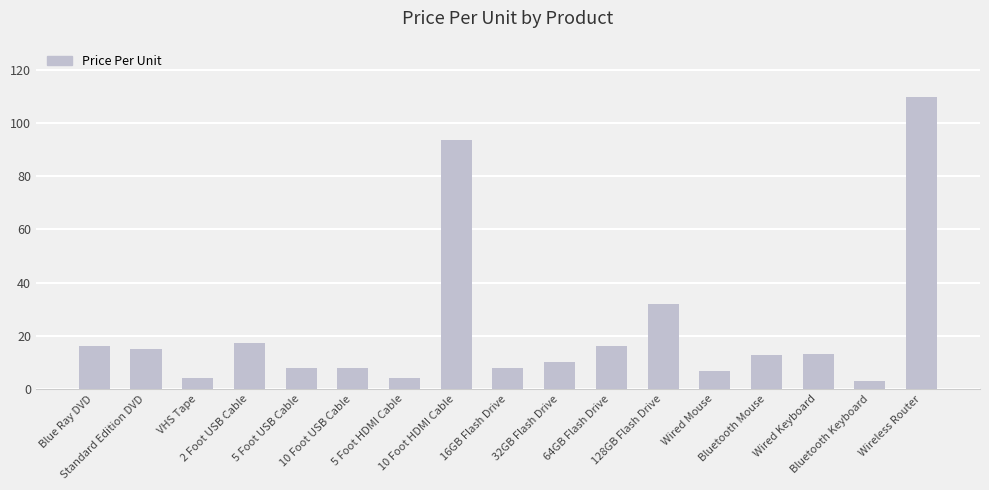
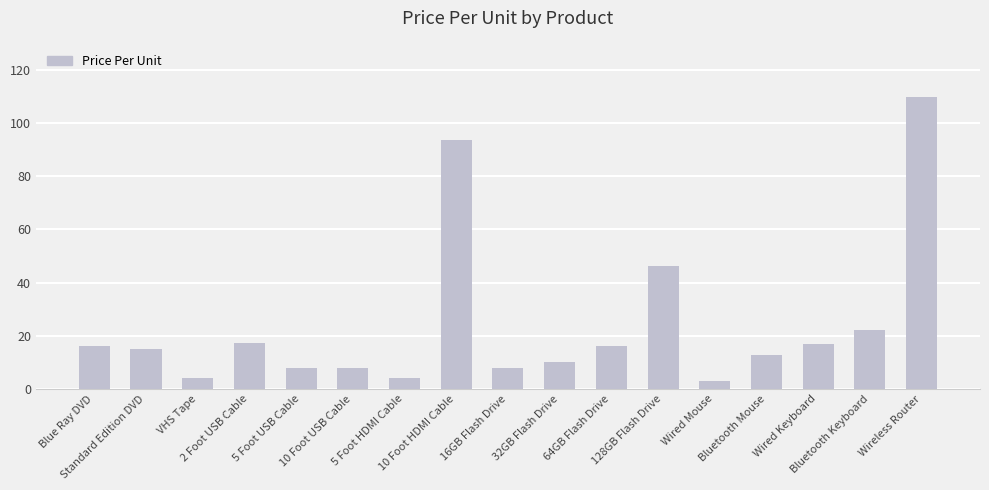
128GB Flash Drive: 32 -> 46
Wired Mouse: 7 -> 3
Wired Keyboard: 13 -> 17
Bluetooth Keyboard: 3 -> 22
